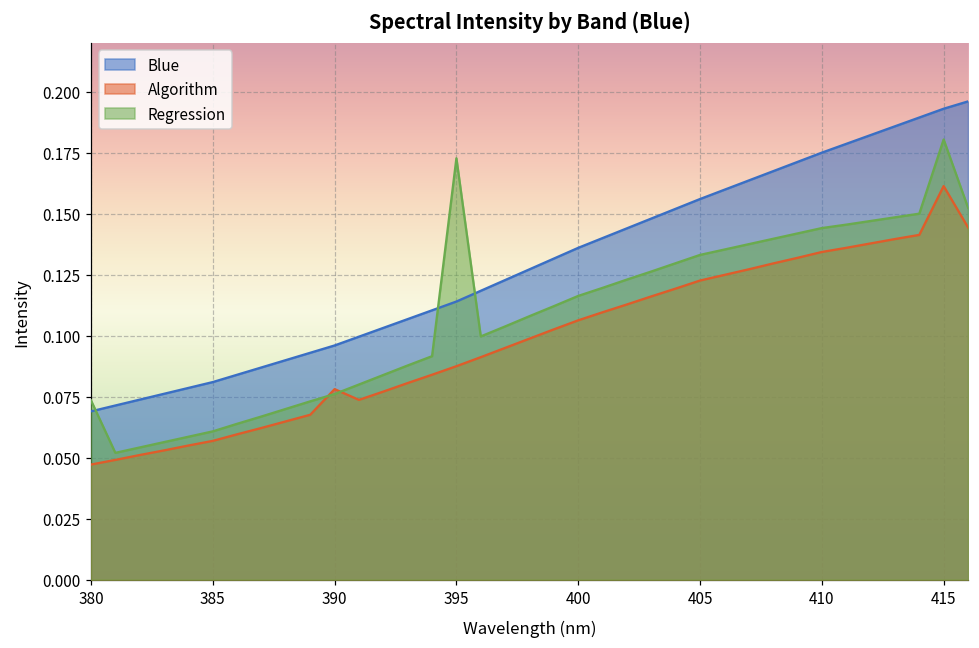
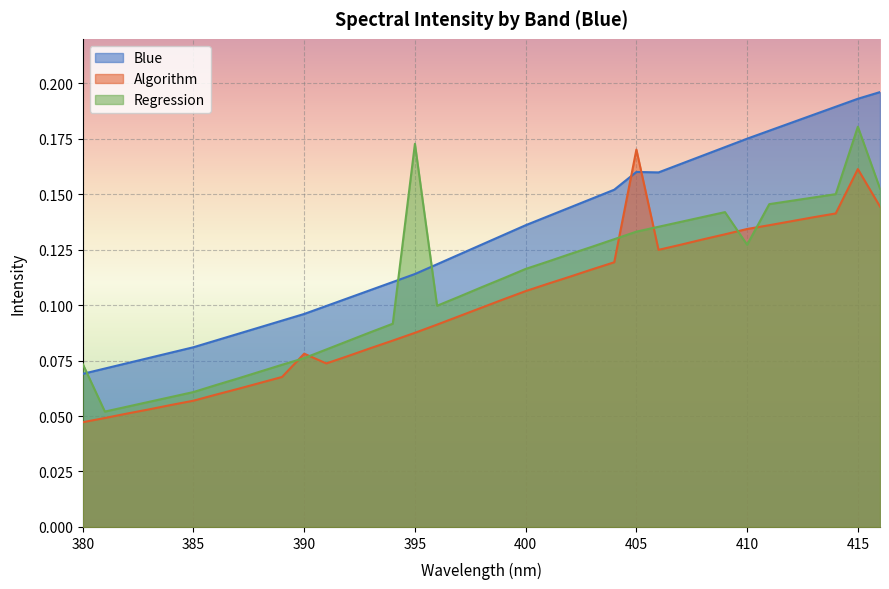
Blue, 405: 0.156 -> 0.160
Algorithm, 405: 0.123 -> 0.170
Regression, 410: 0.144 -> 0.127
